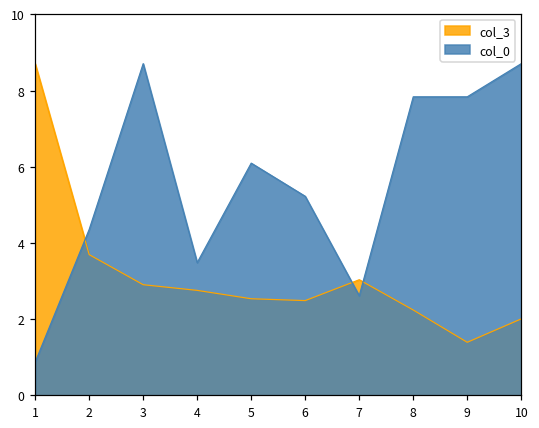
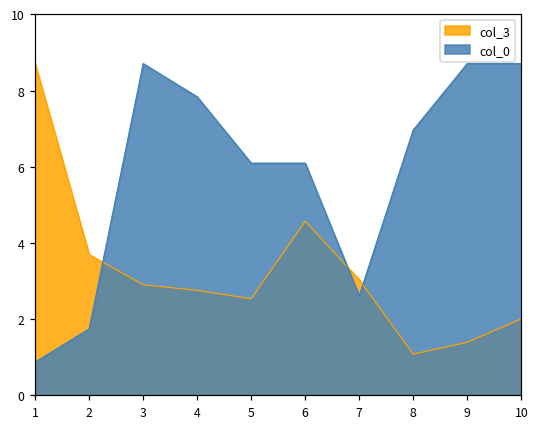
col_0, 2: 4.4 -> 1.7
col_0, 4: 3.5 -> 7.8
col_3, 6: 2.5 -> 4.6
col_0, 6: 5.2 -> 6.1
col_3, 8: 2.2 -> 1.1
col_0, 8: 7.8 -> 7.0
col_0, 9: 7.8 -> 8.7
